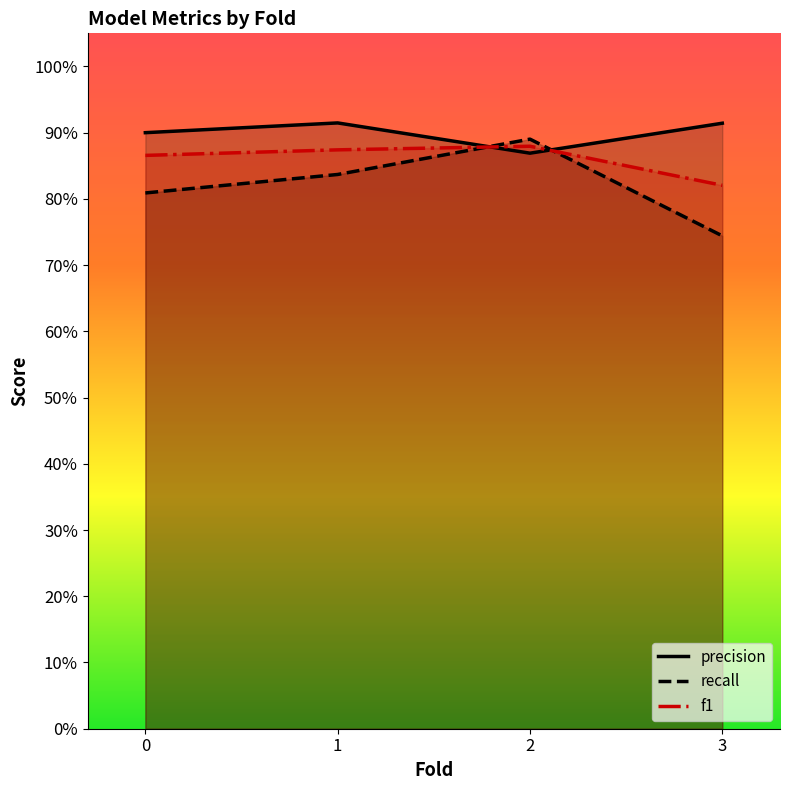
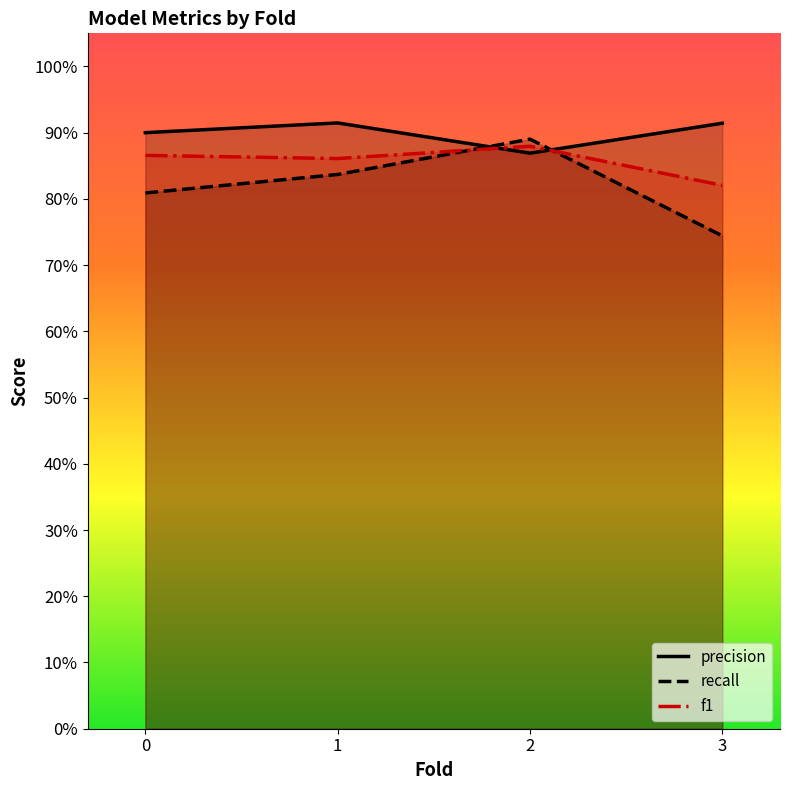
f1, 1: 87% -> 86%
